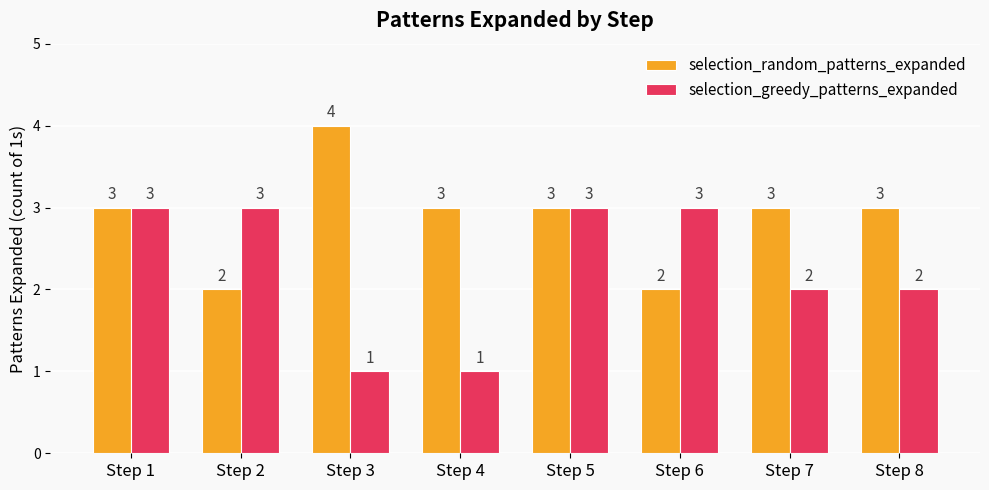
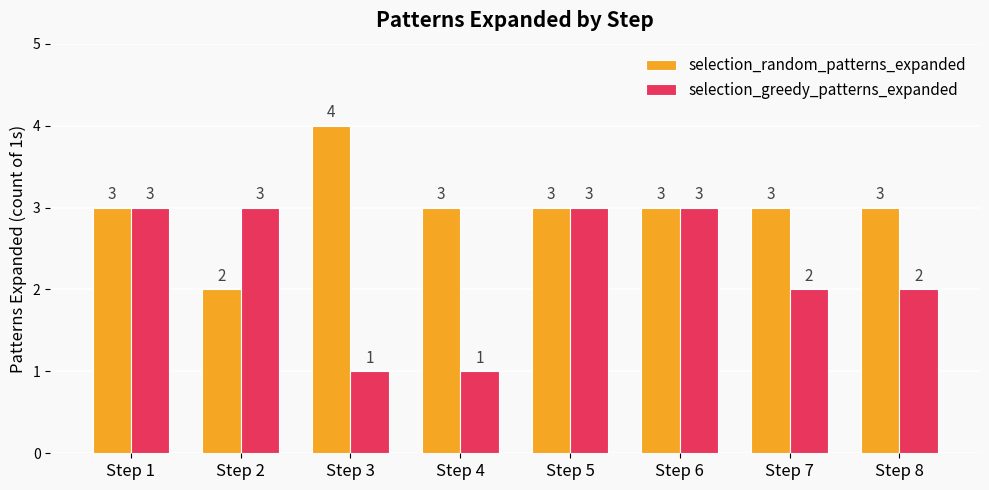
selection_random_patterns_expanded, Step 6: 2 -> 3
